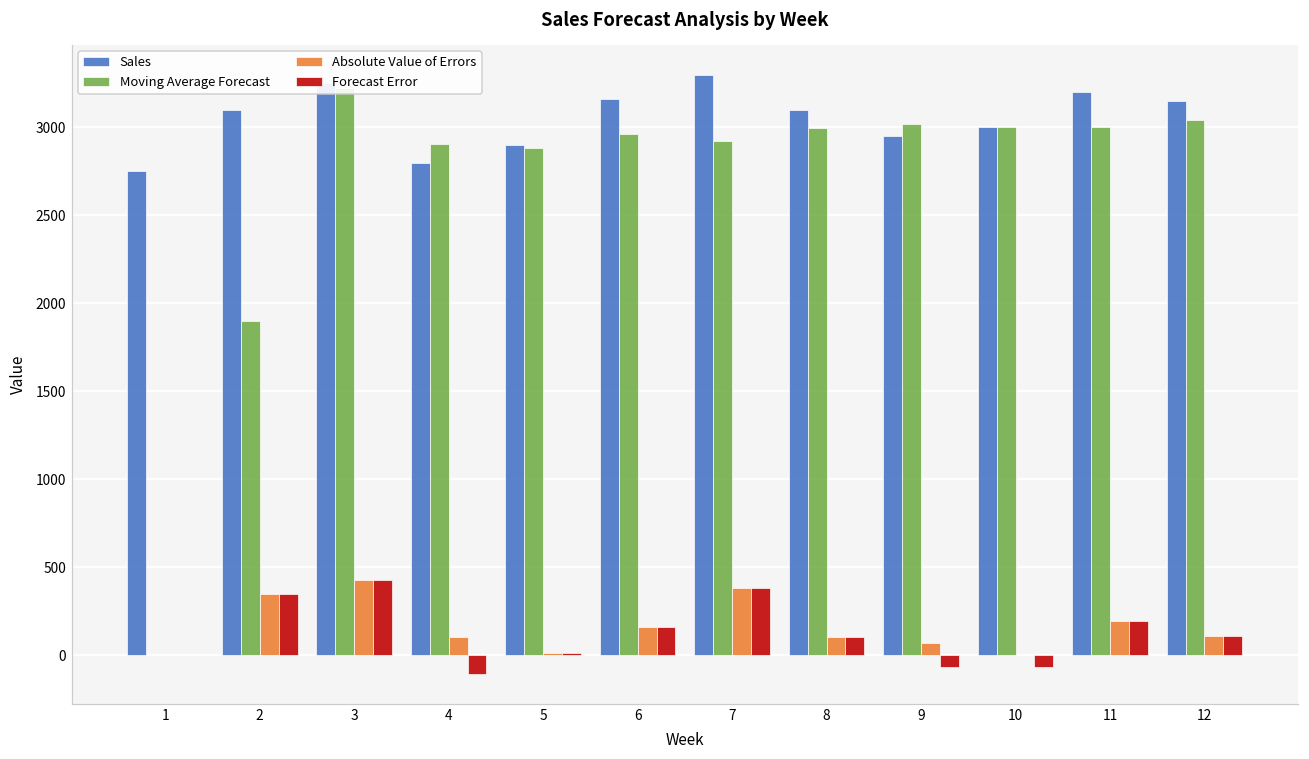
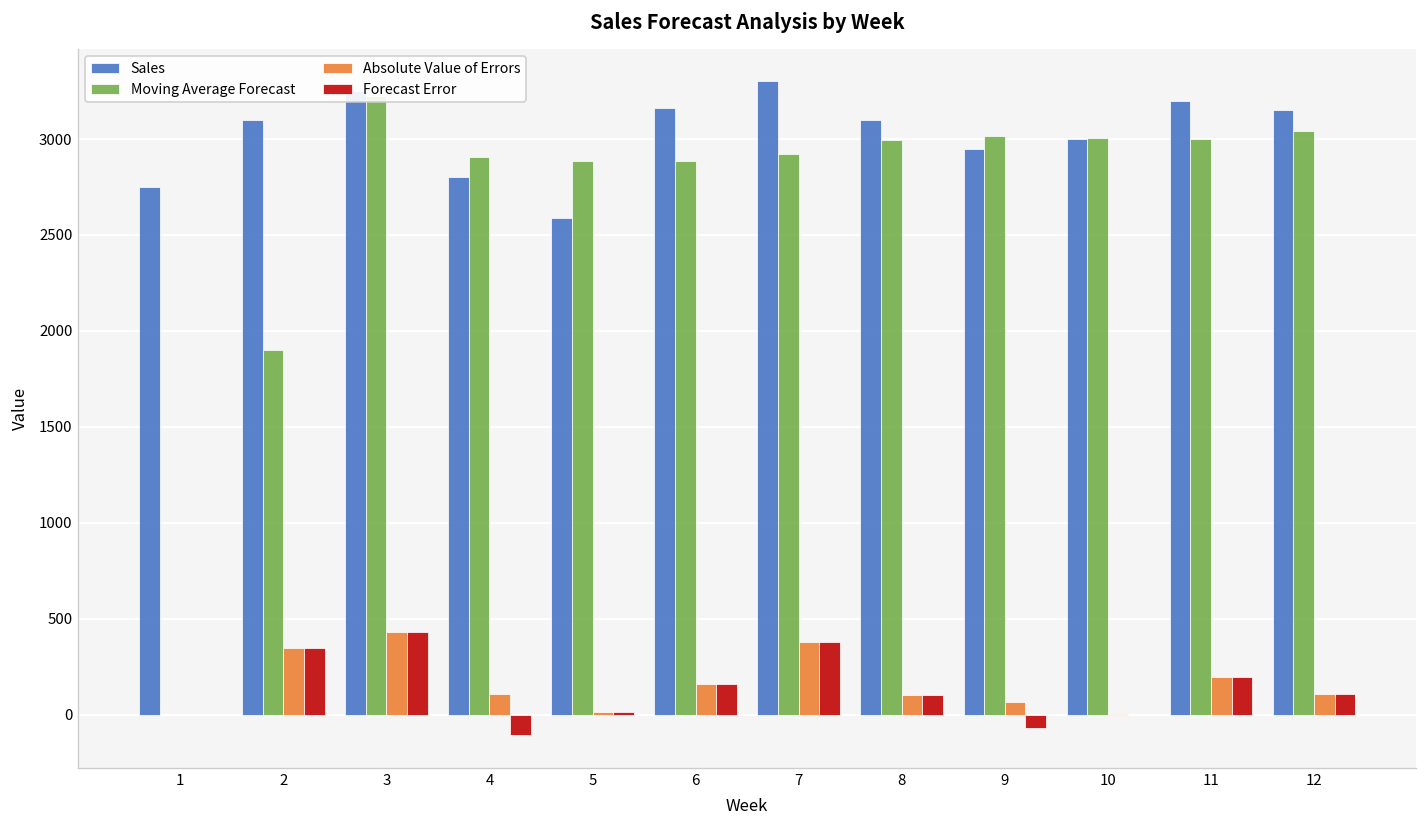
Sales, 5: 2900 -> 2590
Moving Average Forecast, 6: 2960 -> 2890
Forecast Error, 10: -70 -> 0
